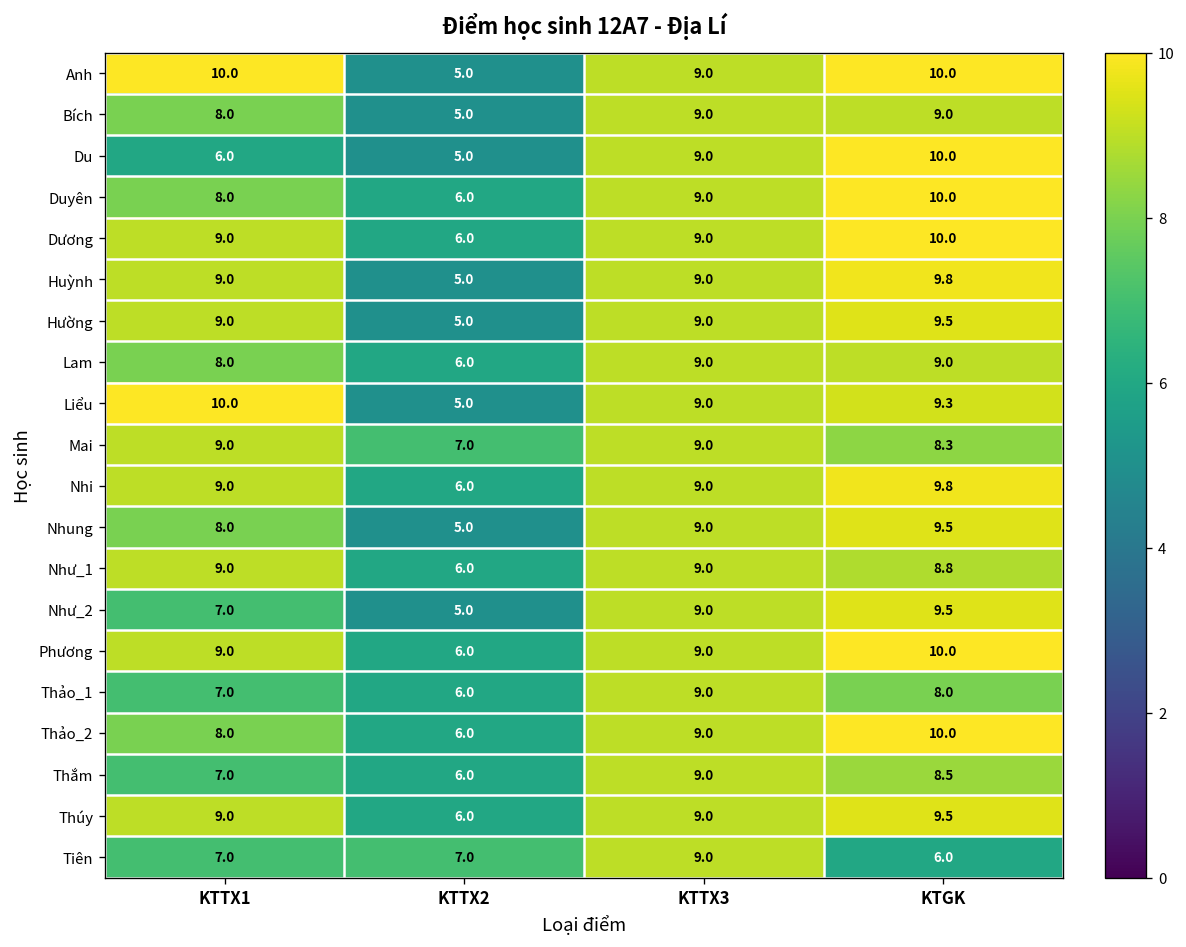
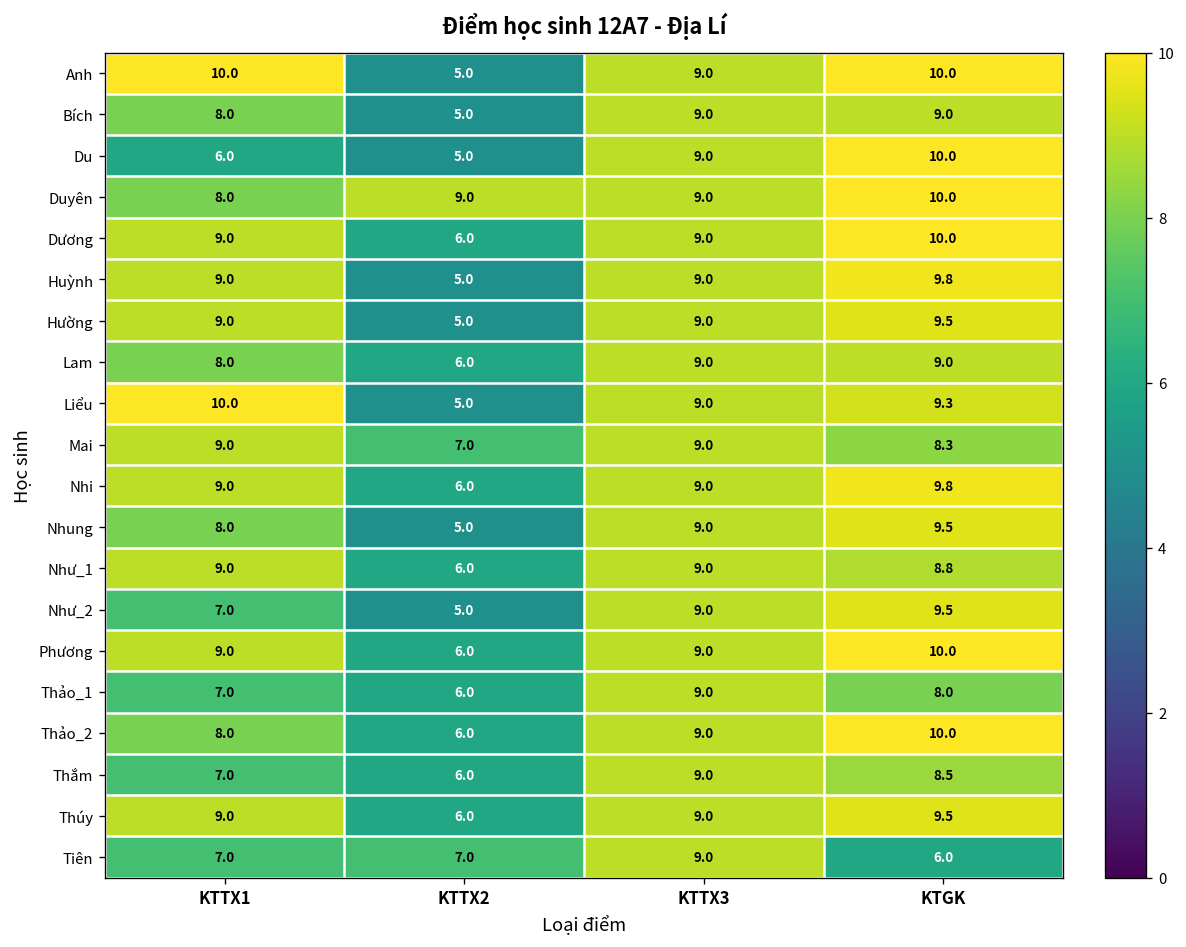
Duyên, KTTX2: 6.0 -> 9.0
